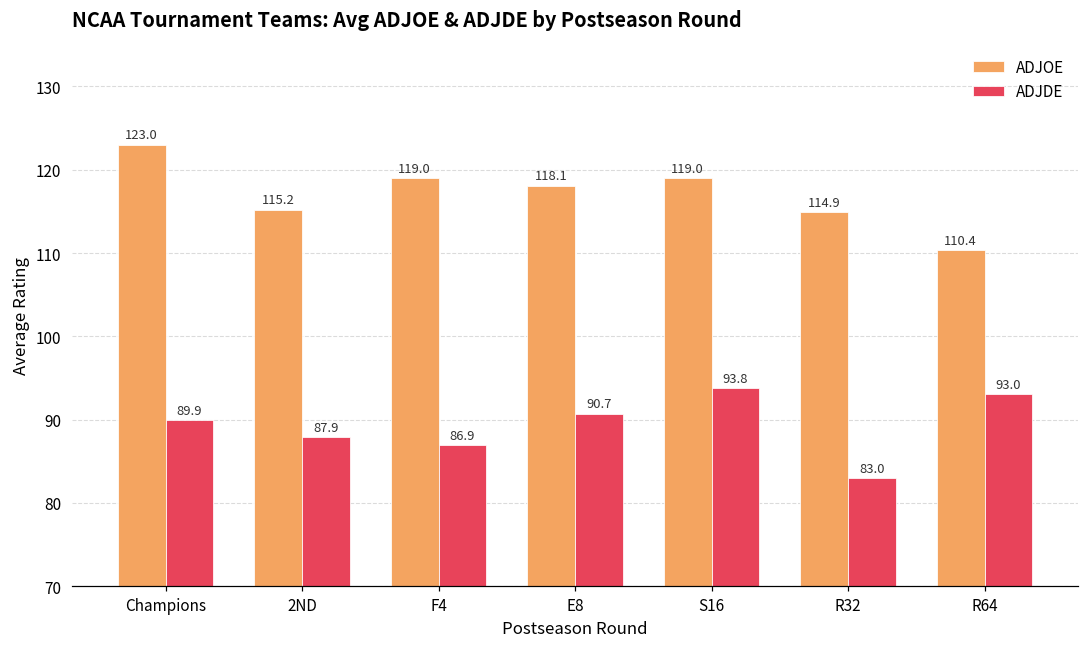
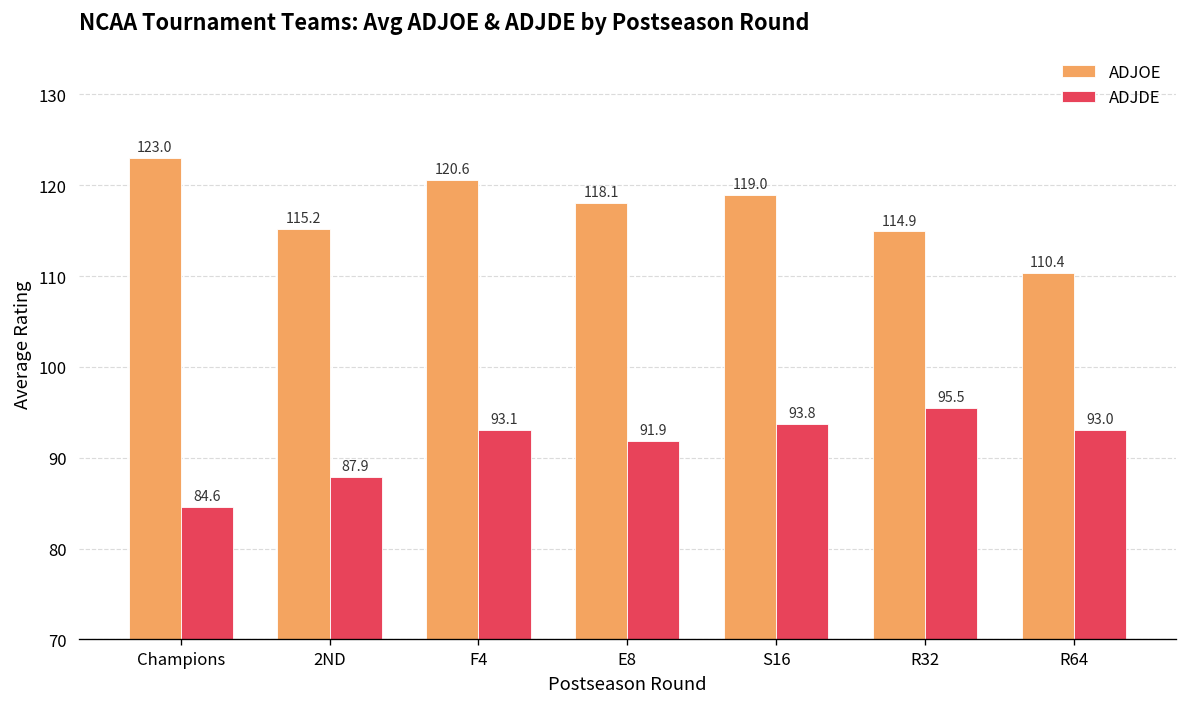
ADJDE, Champions: 89.9 -> 84.6
ADJOE, F4: 119.0 -> 120.6
ADJDE, F4: 86.9 -> 93.1
ADJDE, E8: 90.7 -> 91.9
ADJDE, R32: 83.0 -> 95.5
